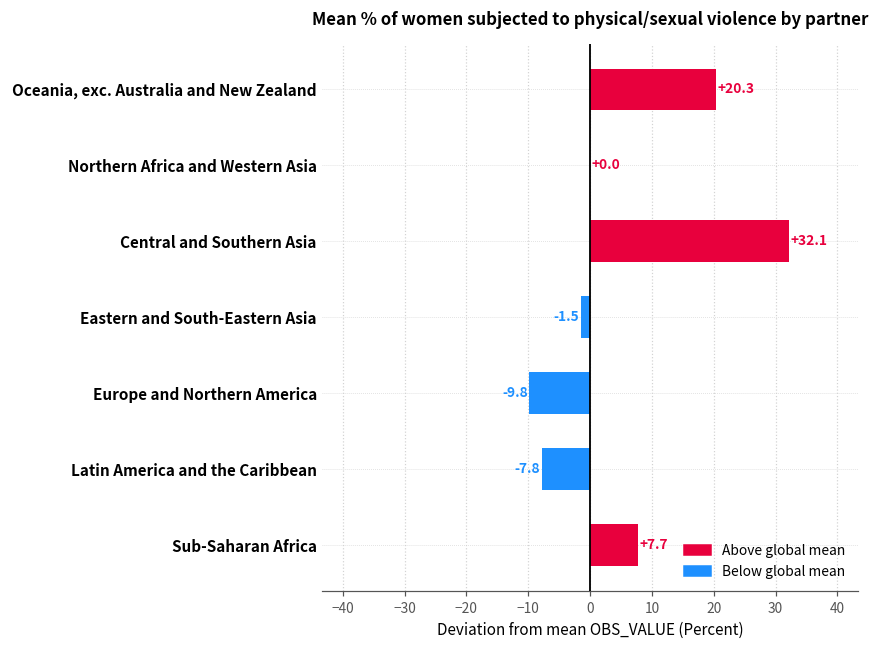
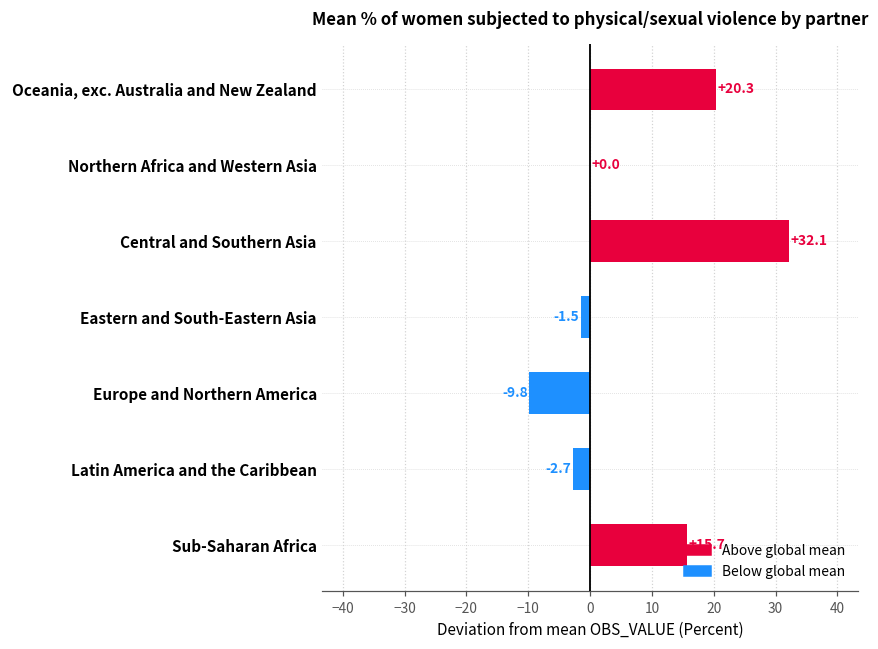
Latin America and the Caribbean: -7.8 -> -2.7
Sub-Saharan Africa: +7.7 -> +15.7
